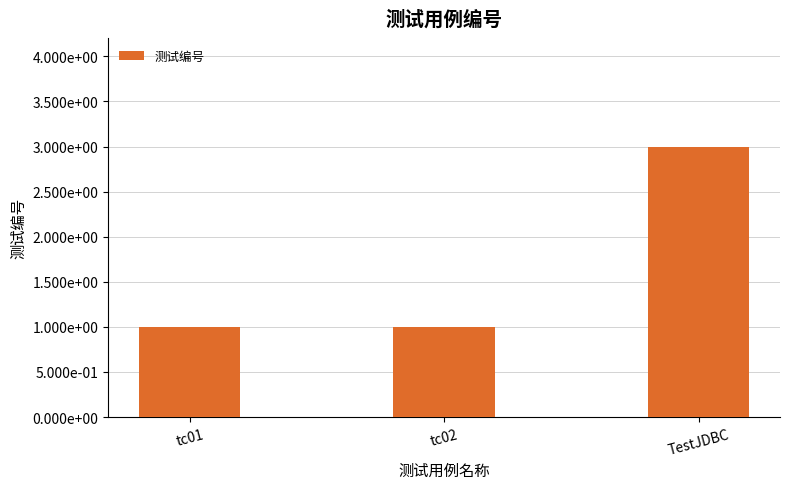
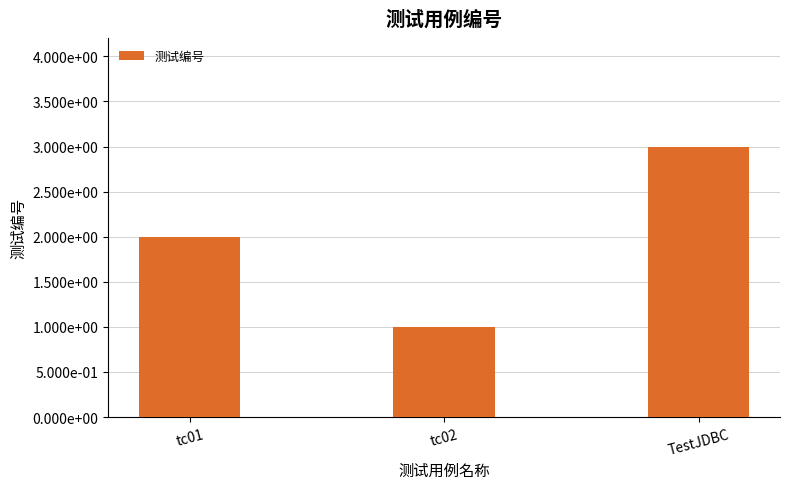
tc01: 1 -> 2
